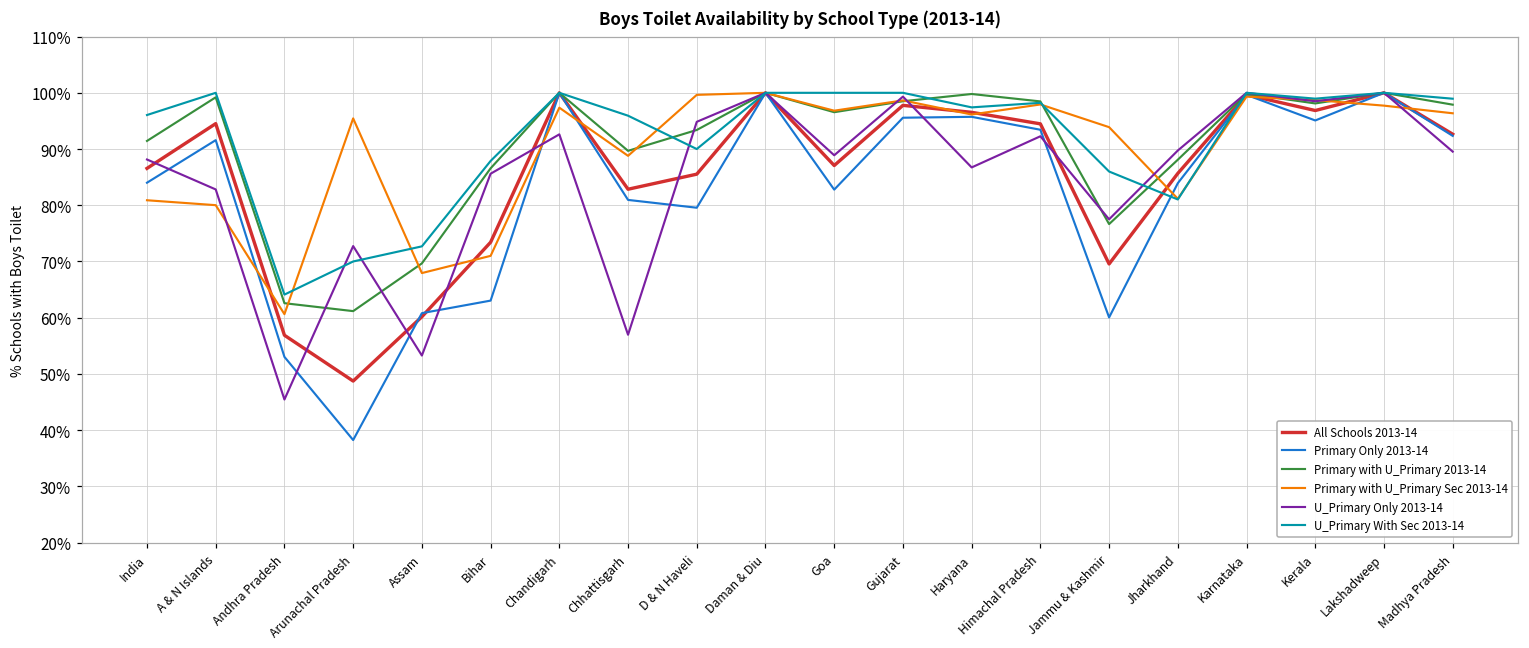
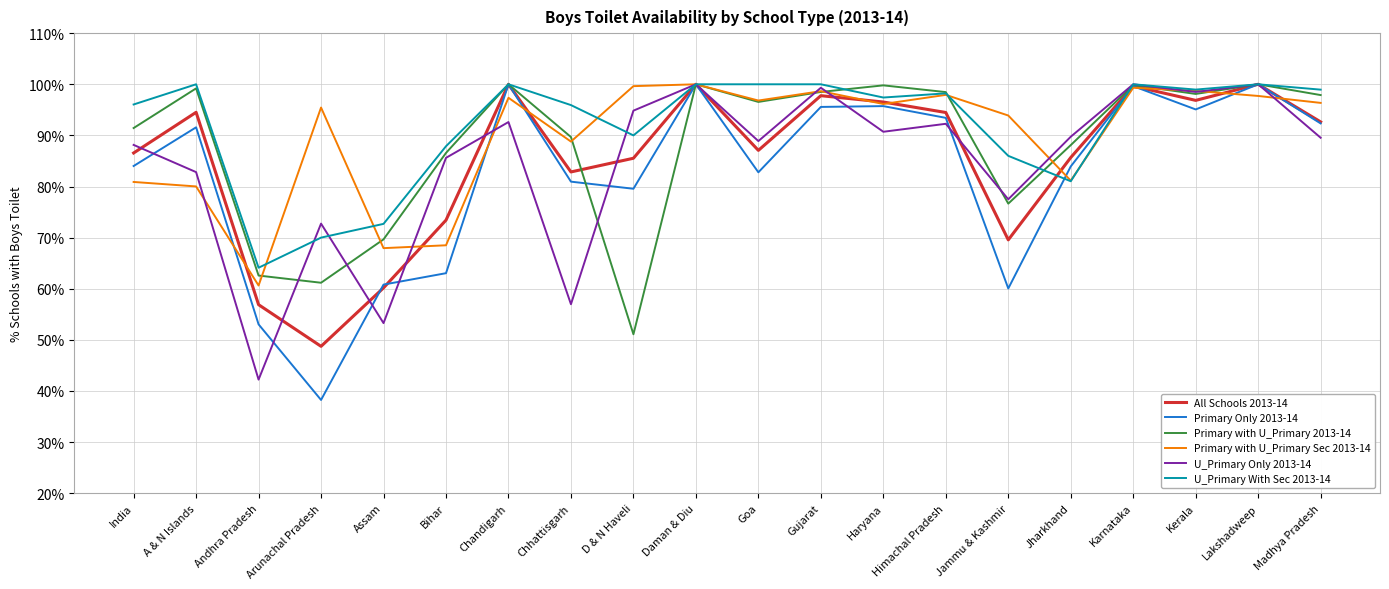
U_Primary Only 2013-14, Andhra Pradesh: 45% -> 42%
Primary with U_Primary Sec 2013-14, Bihar: 71% -> 69%
Primary with U_Primary 2013-14, D & N Haveli: 93% -> 51%
U_Primary Only 2013-14, Haryana: 87% -> 91%
